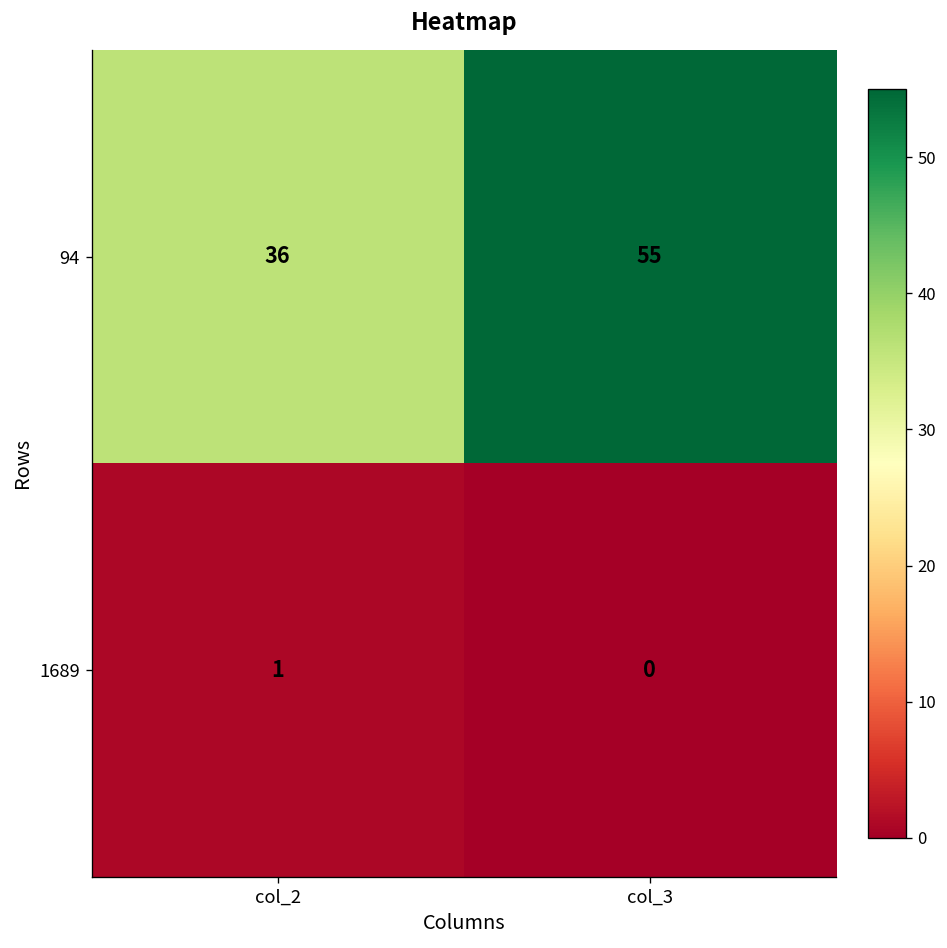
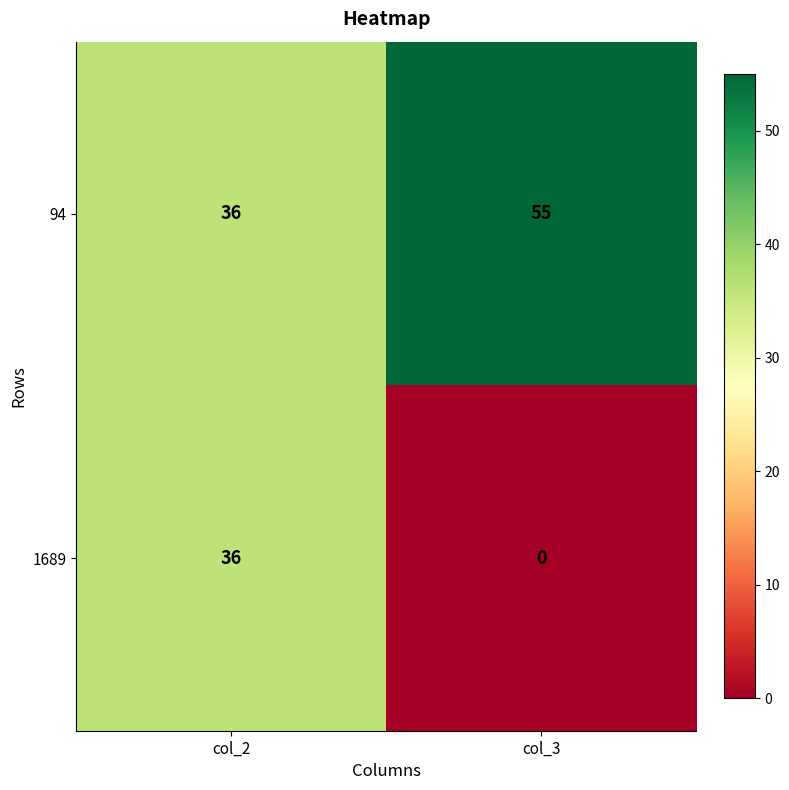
1689, col_2: 1 -> 36
